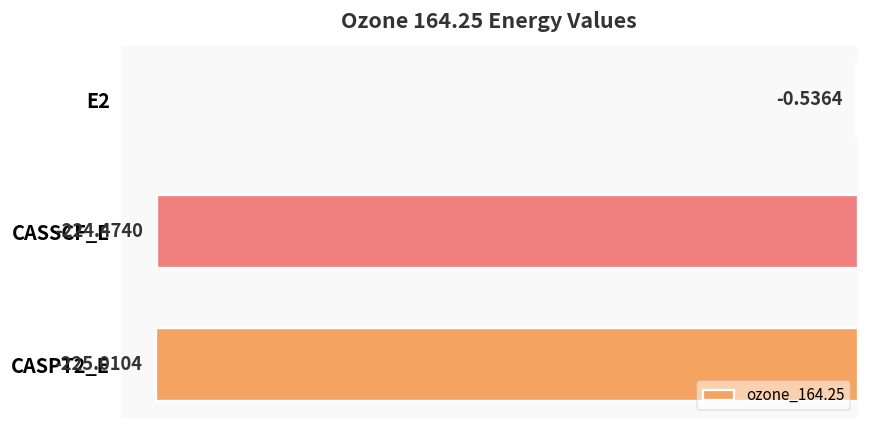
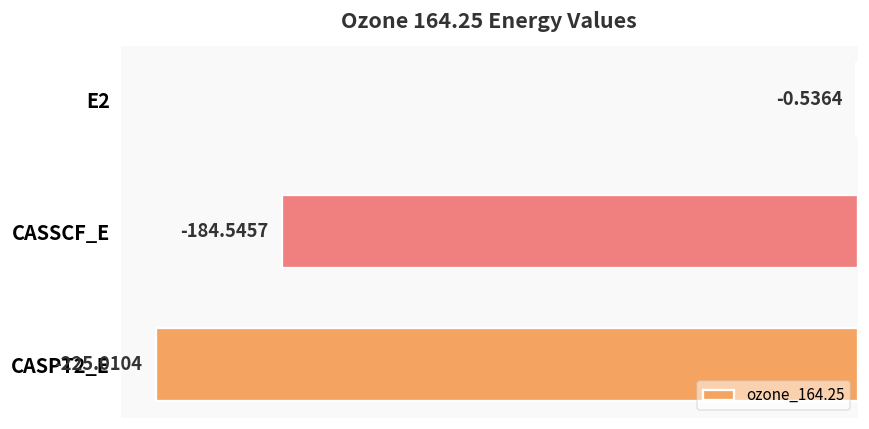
CASSCF_E: -224.4740 -> -184.5457
